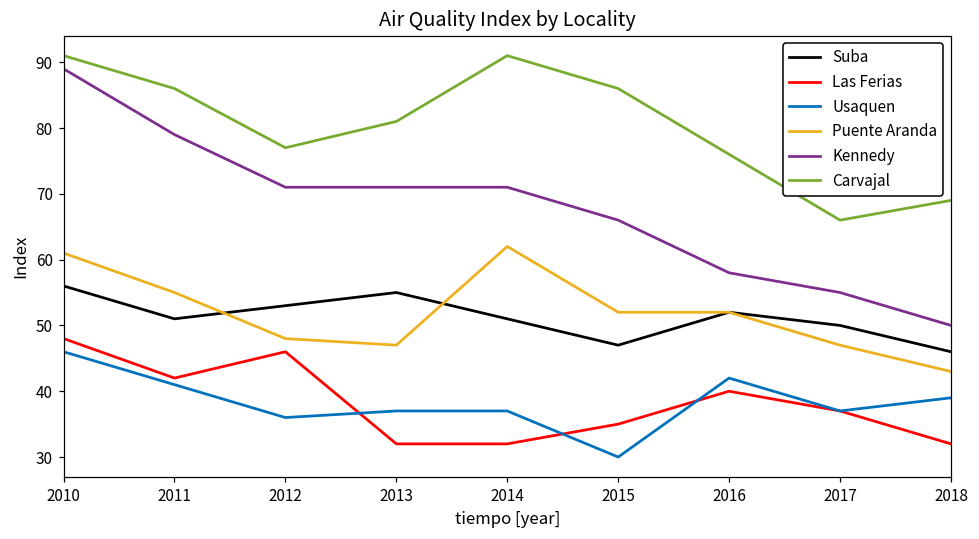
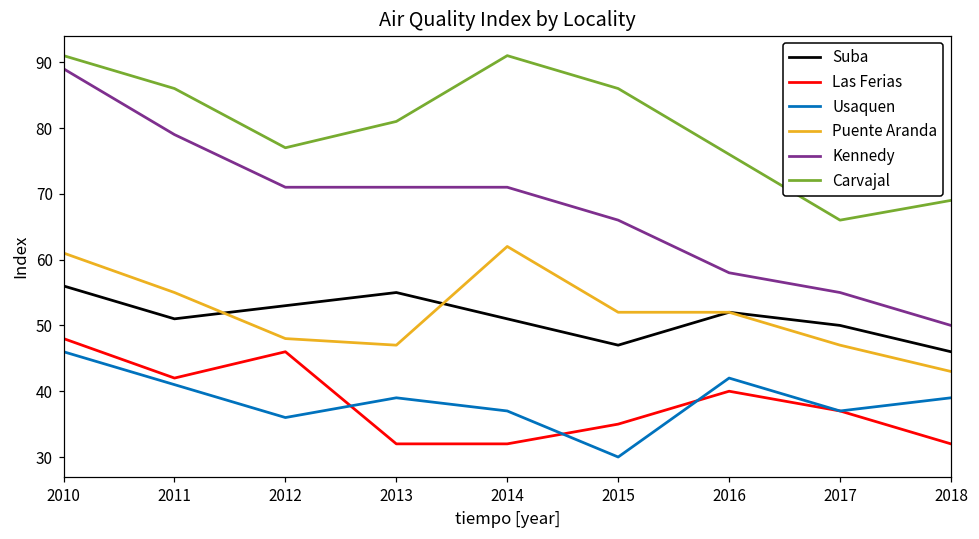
Usaquen, 2013: 37 -> 39
